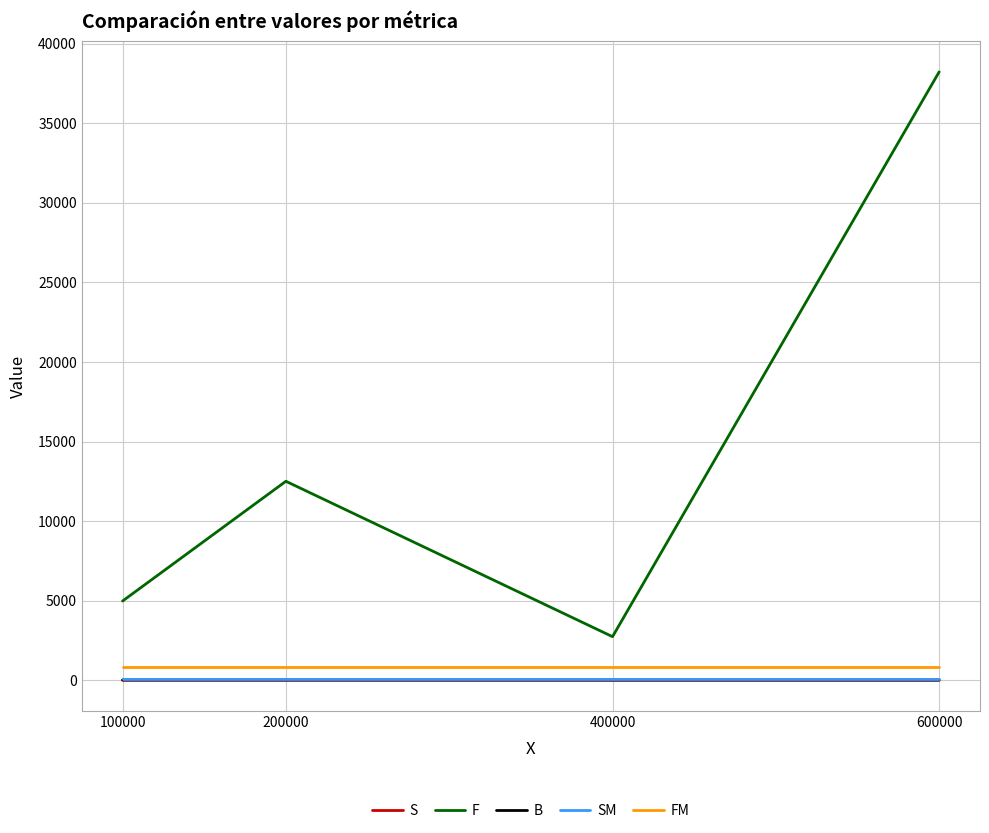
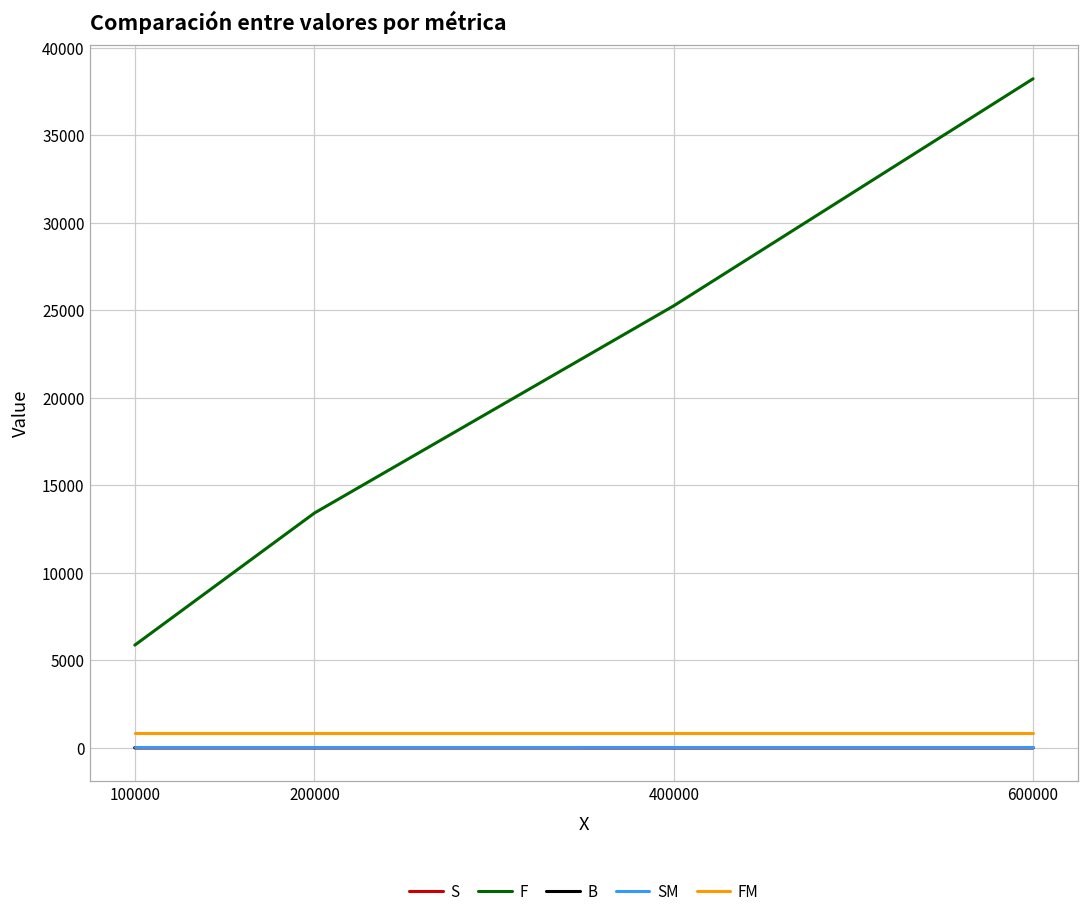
F, 100000: 5000 -> 5900
F, 200000: 12500 -> 13400
F, 400000: 2700 -> 25300
